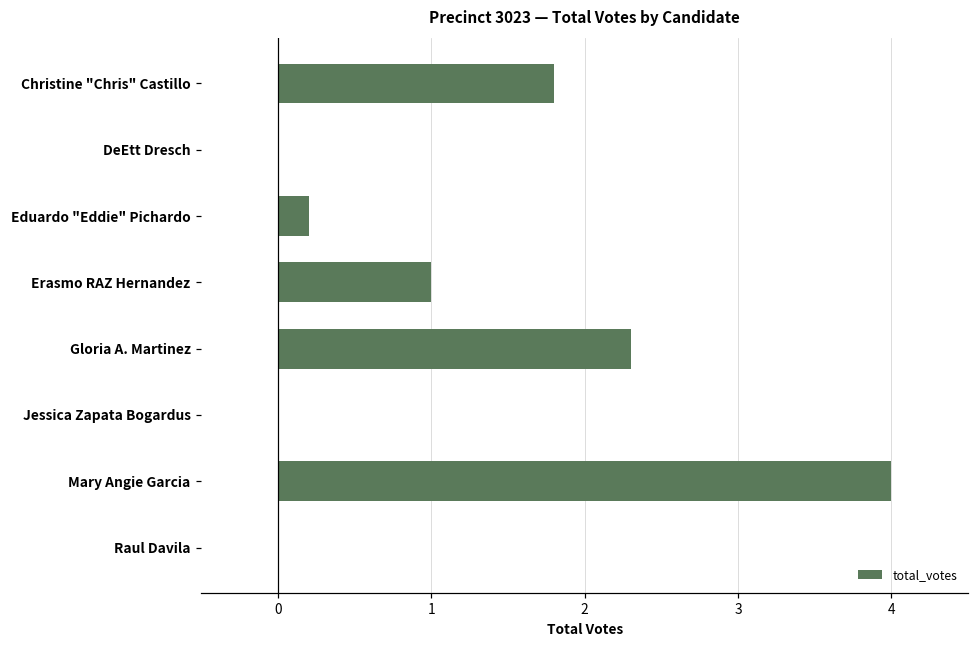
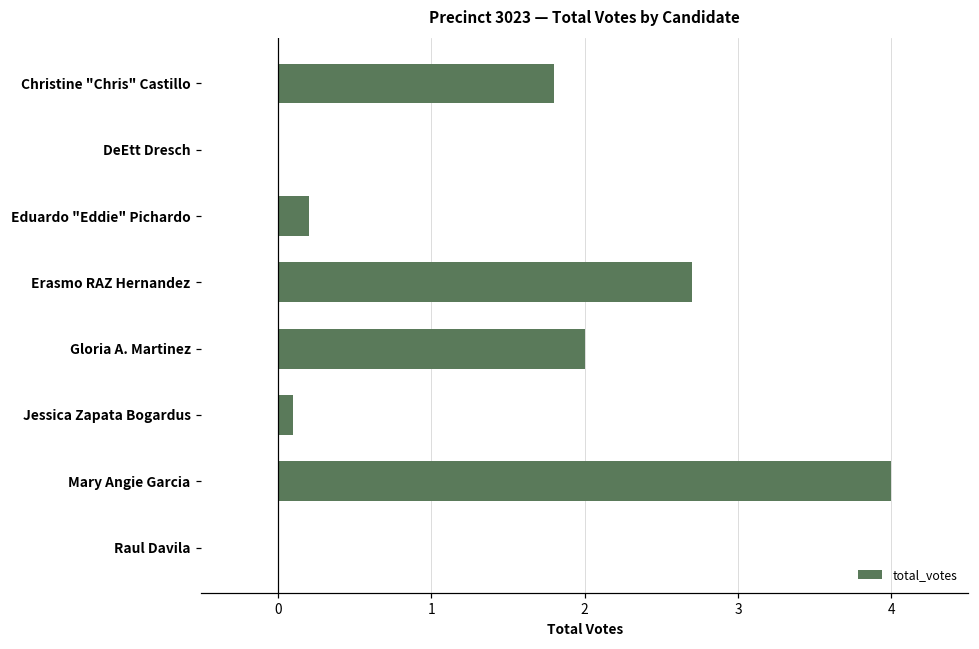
Erasmo RAZ Hernandez: 1.0 -> 2.7
Gloria A. Martinez: 2.3 -> 2.0
Jessica Zapata Bogardus: 0.0 -> 0.1
